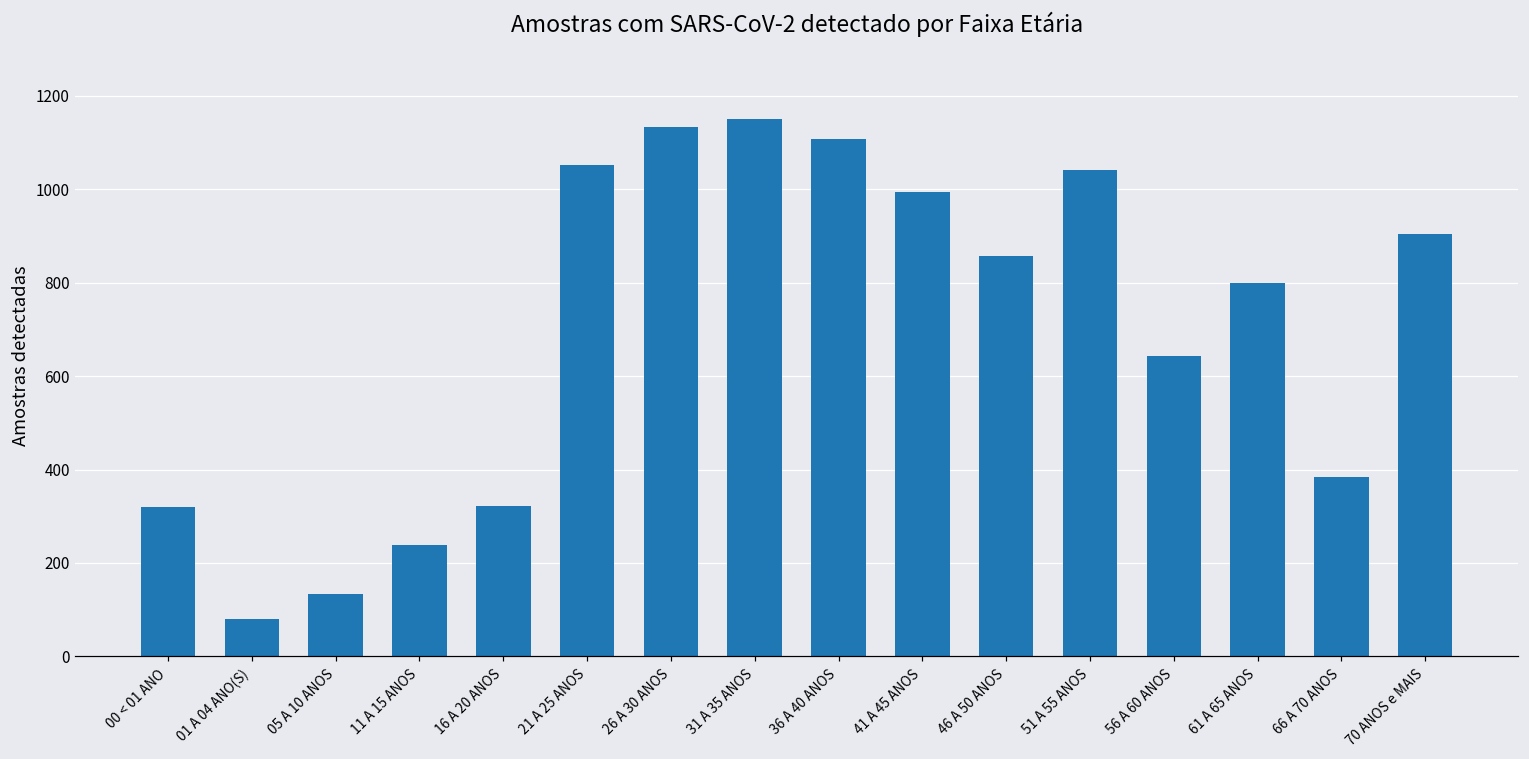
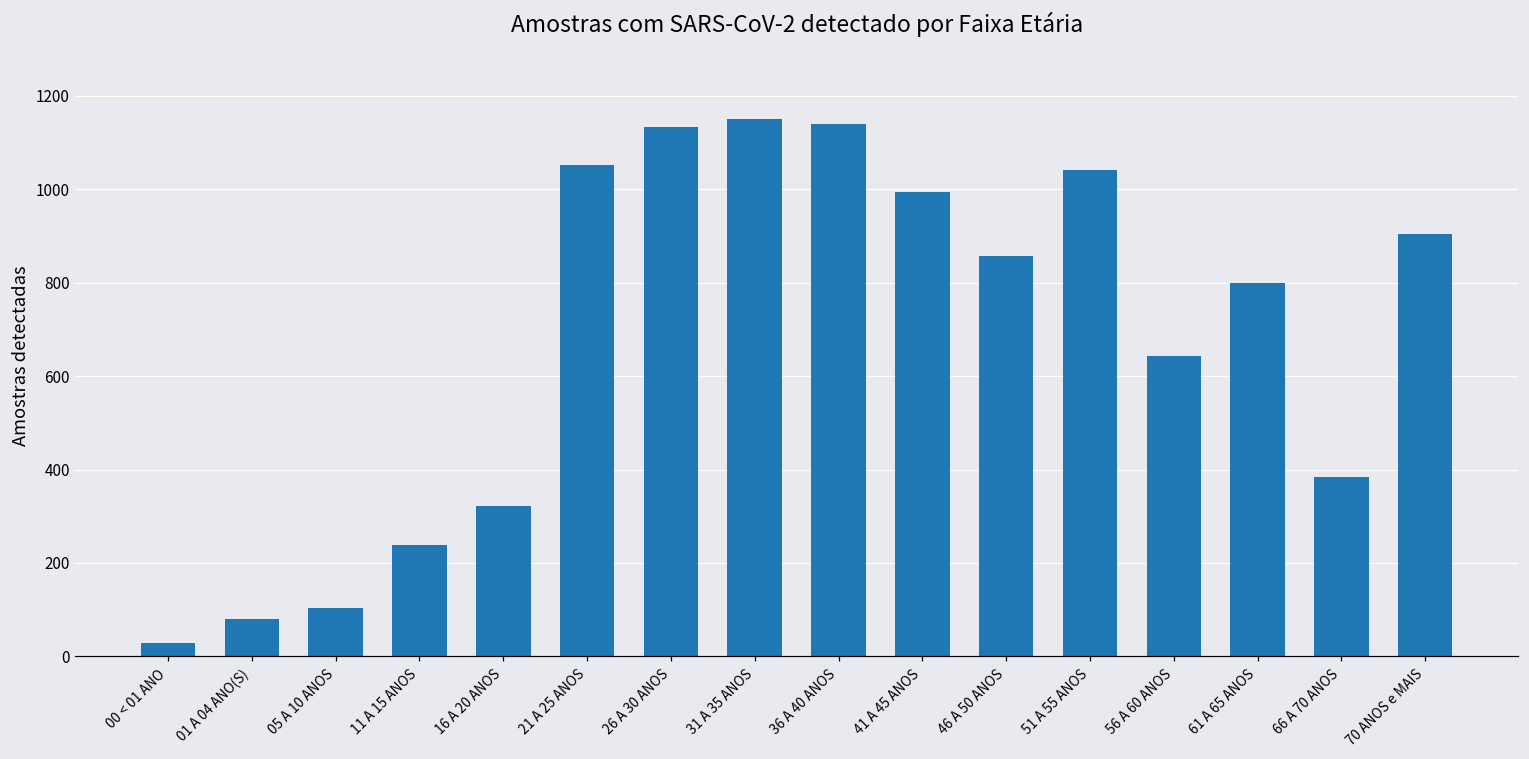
00 < 01 ANO: 320 -> 30
05 A 10 ANOS: 130 -> 100
36 A 40 ANOS: 1110 -> 1140
